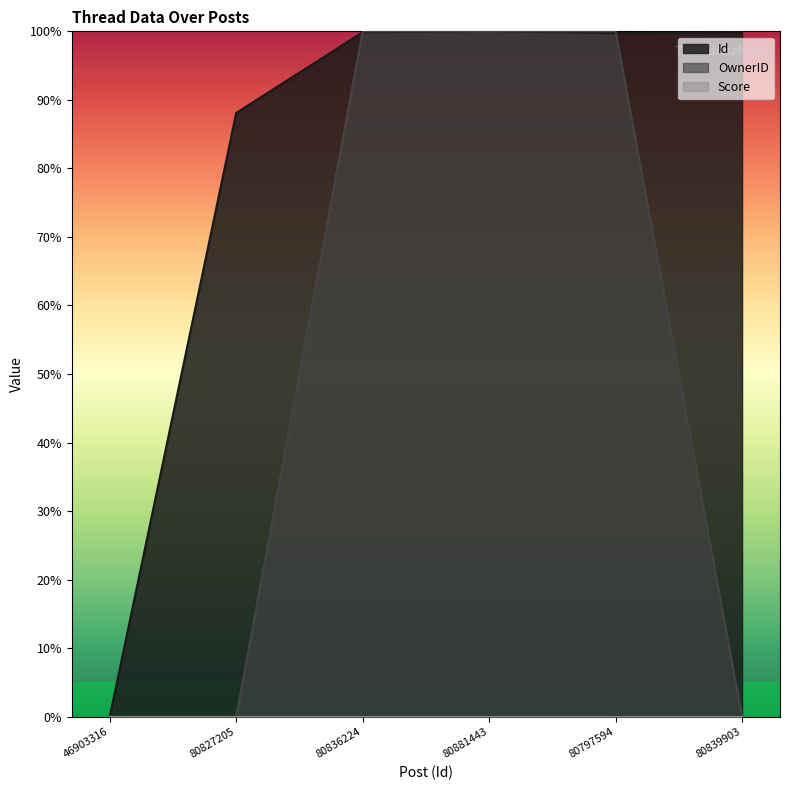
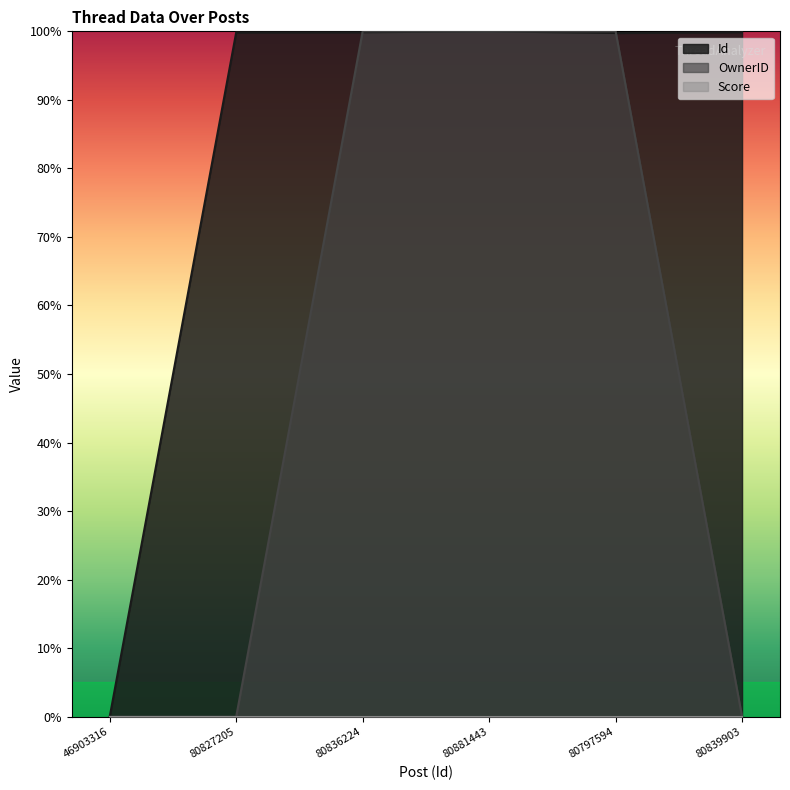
Id, 80827205: 88% -> 100%
